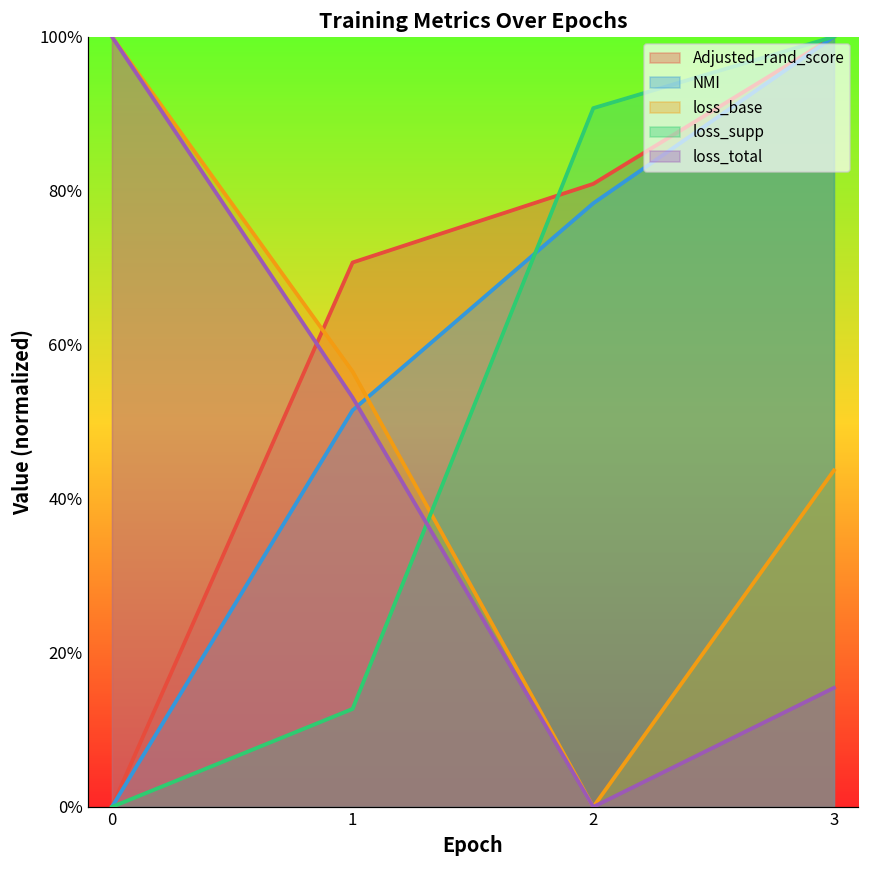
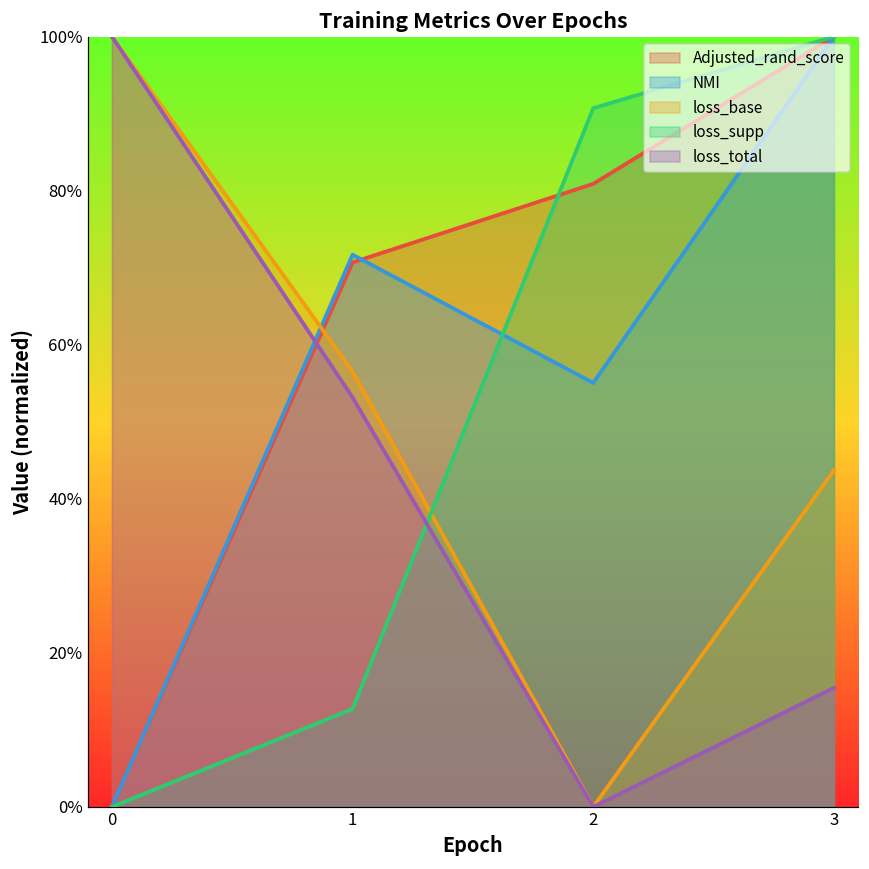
NMI, 1: 51% -> 72%
NMI, 2: 78% -> 55%
